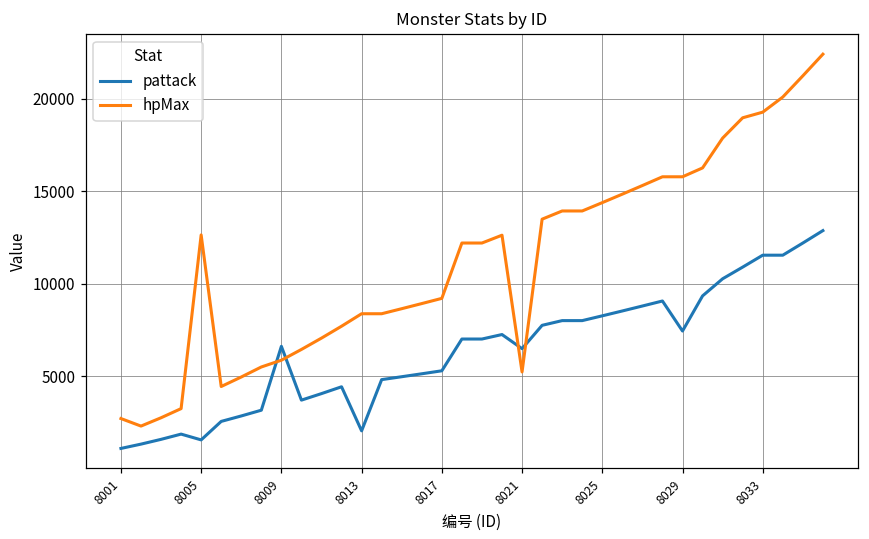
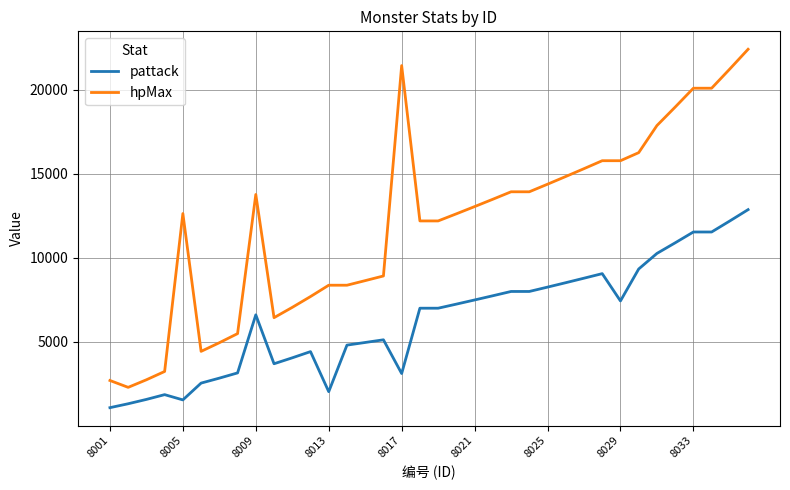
hpMax, 8009: 5900 -> 13800
pattack, 8017: 5300 -> 3100
hpMax, 8017: 9200 -> 21400
pattack, 8021: 6500 -> 7500
hpMax, 8021: 5200 -> 13000
hpMax, 8033: 19300 -> 20100
